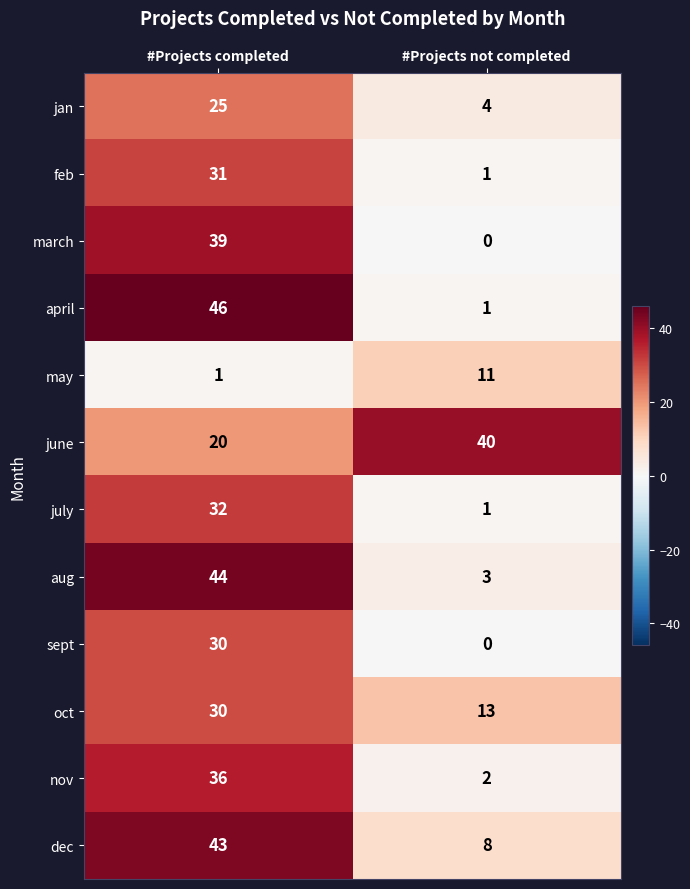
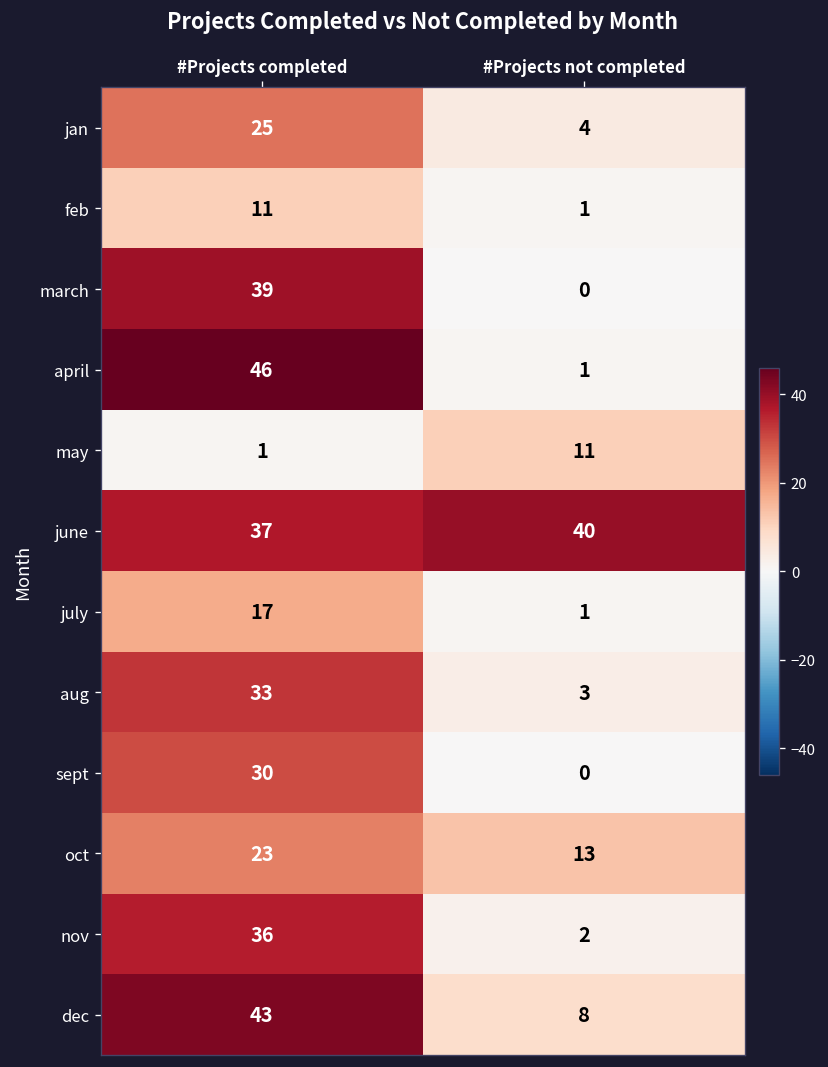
feb, #Projects completed: 31 -> 11
june, #Projects completed: 20 -> 37
july, #Projects completed: 32 -> 17
aug, #Projects completed: 44 -> 33
oct, #Projects completed: 30 -> 23
